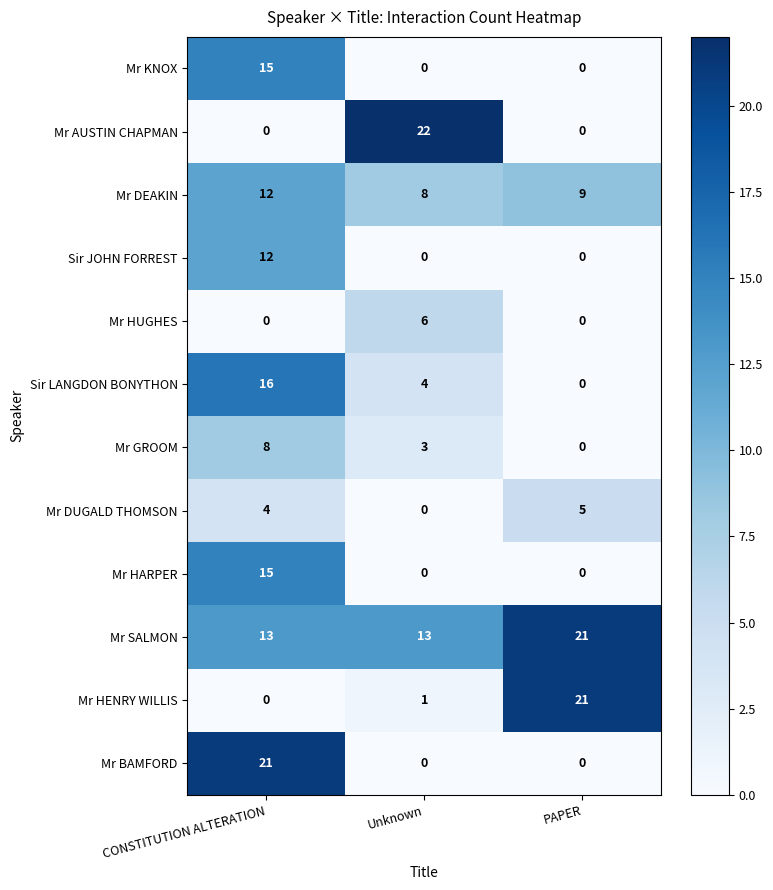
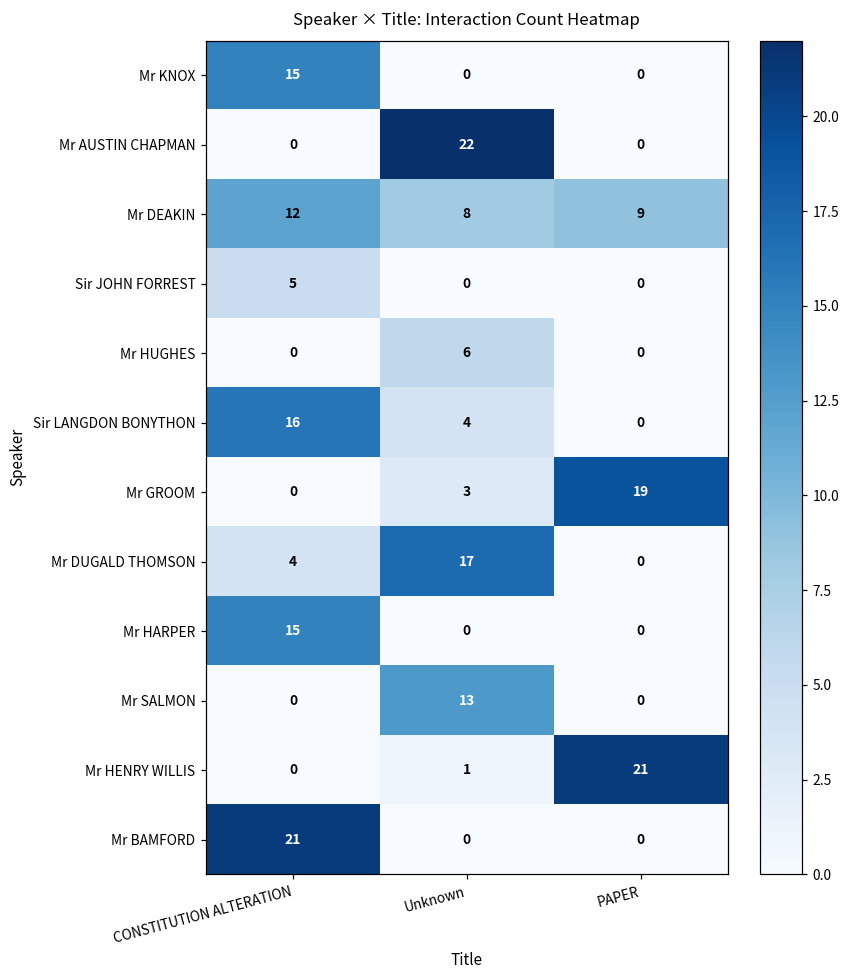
Sir JOHN FORREST, CONSTITUTION ALTERATION: 12 -> 5
Mr GROOM, CONSTITUTION ALTERATION: 8 -> 0
Mr GROOM, PAPER: 0 -> 19
Mr DUGALD THOMSON, Unknown: 0 -> 17
Mr DUGALD THOMSON, PAPER: 5 -> 0
Mr SALMON, CONSTITUTION ALTERATION: 13 -> 0
Mr SALMON, PAPER: 21 -> 0
